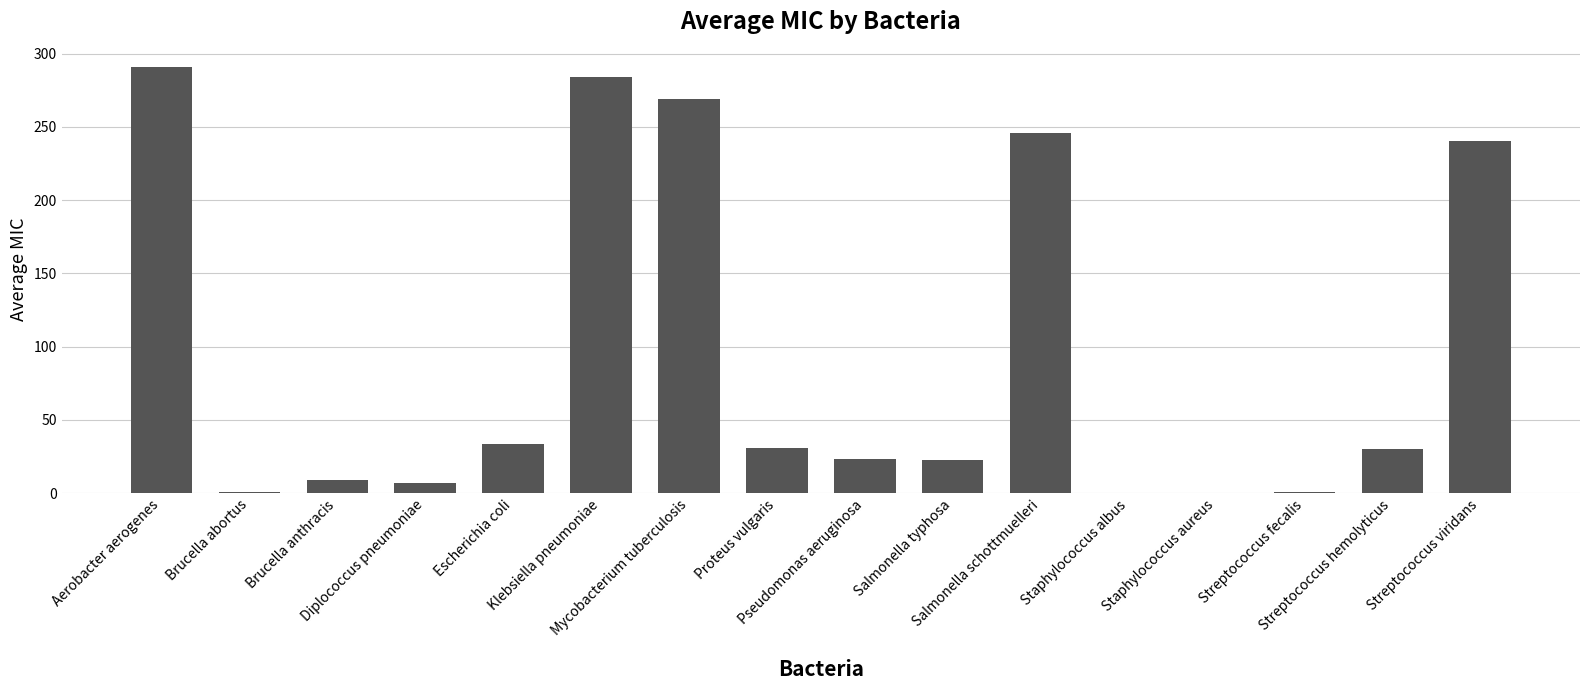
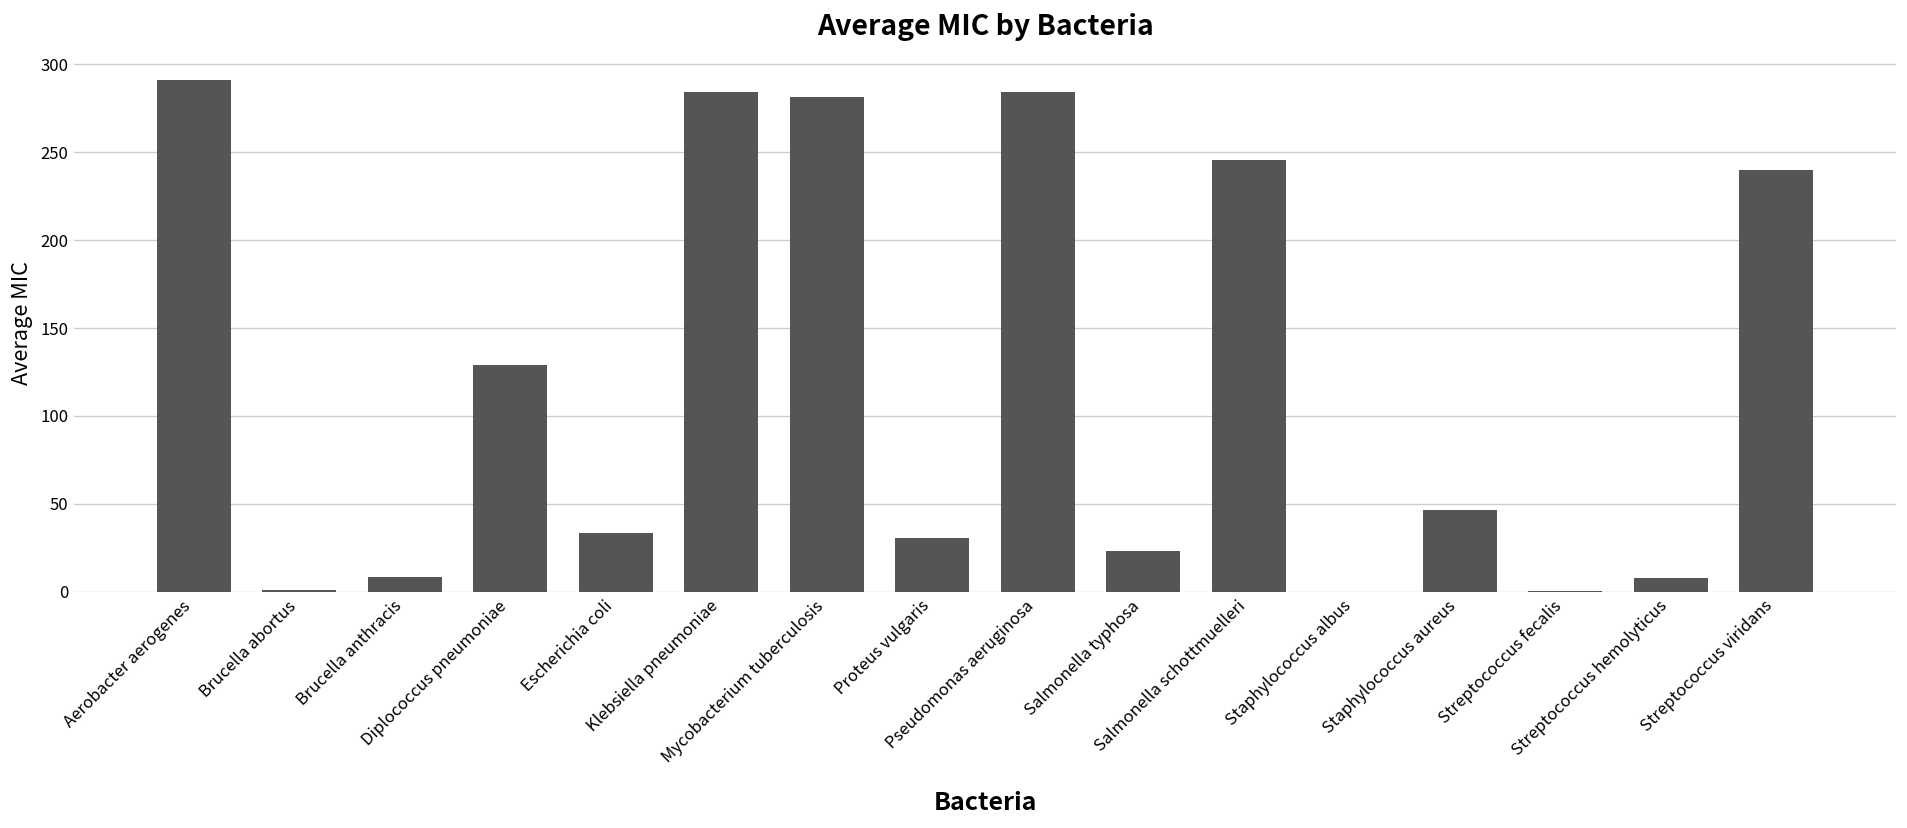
Diplococcus pneumoniae: 7 -> 129
Mycobacterium tuberculosis: 269 -> 281
Pseudomonas aeruginosa: 23 -> 284
Staphylococcus aureus: 0 -> 47
Streptococcus hemolyticus: 30 -> 8
